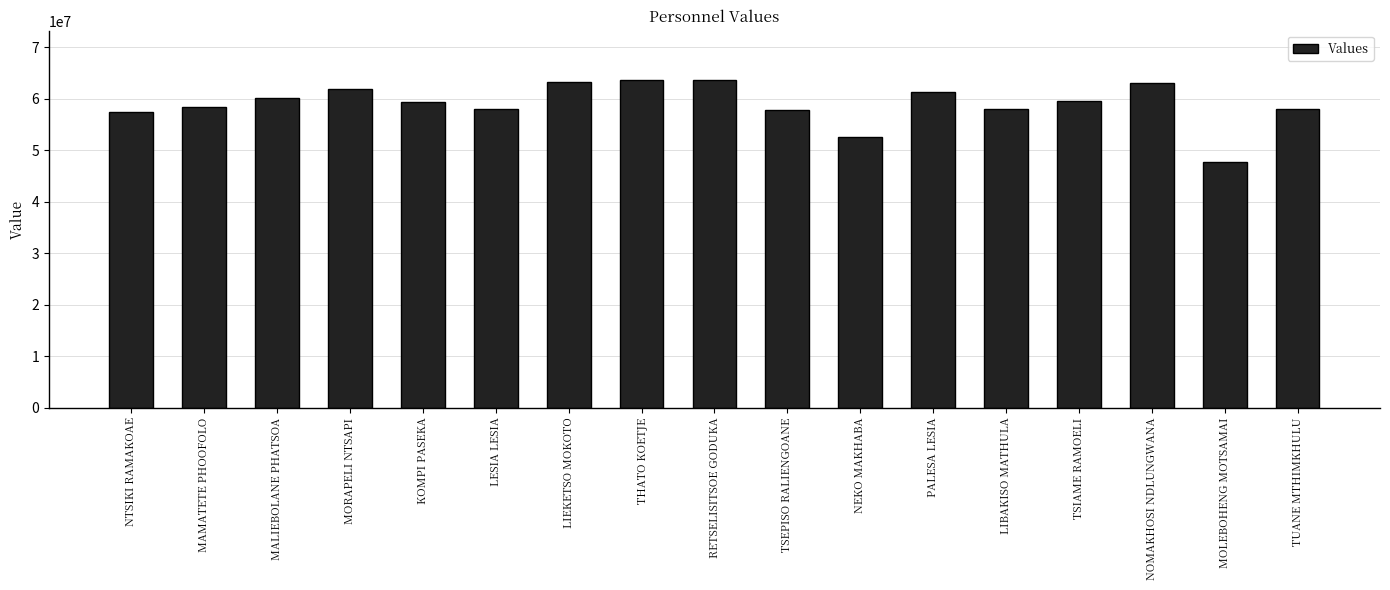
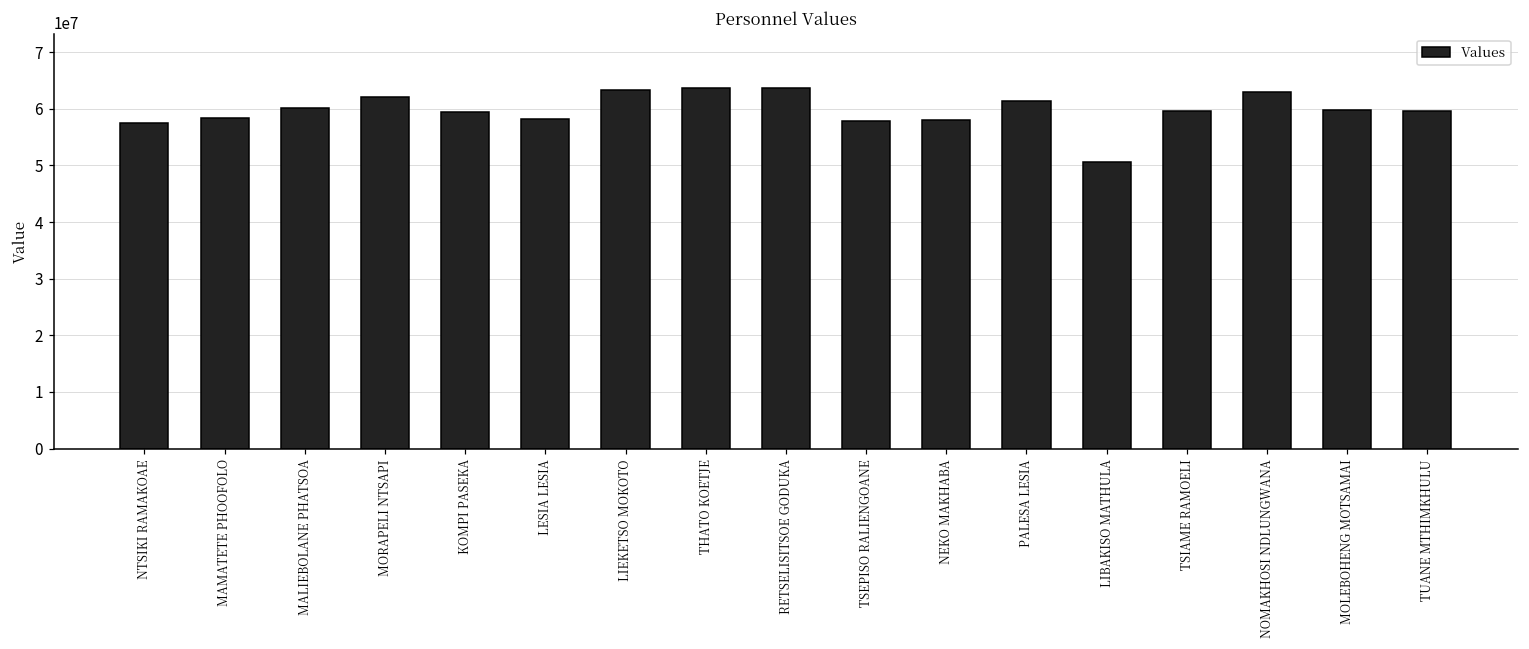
NEKO MAKHABA: 53000000 -> 58000000
LIBAKISO MATHULA: 58000000 -> 51000000
MOLEBOHENG MOTSAMAI: 48000000 -> 60000000
TUANE MTHIMKHULU: 58000000 -> 60000000
